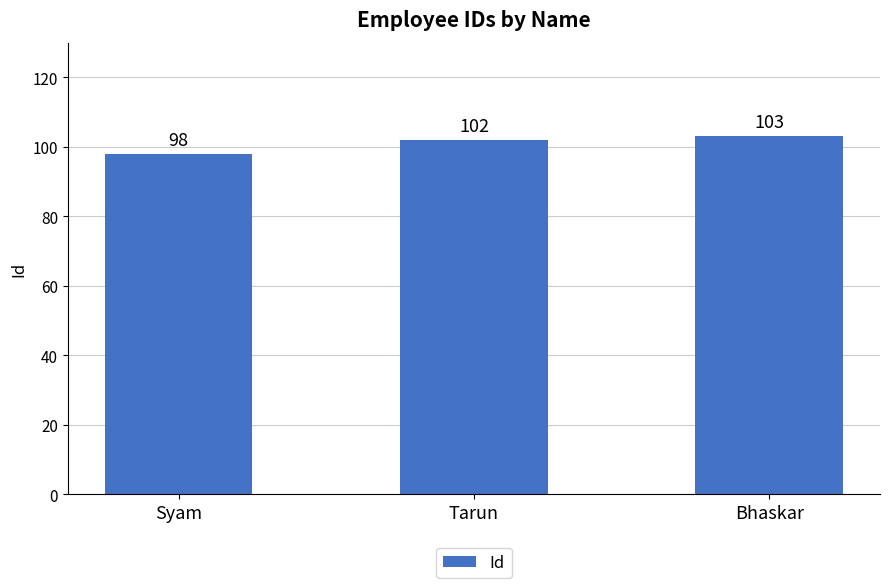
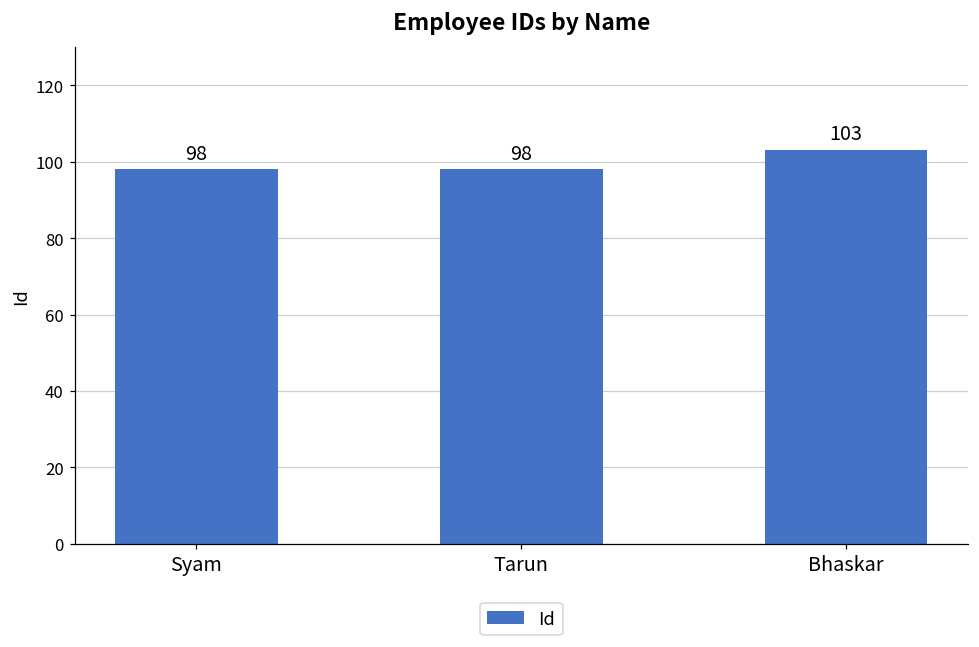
Tarun: 102 -> 98
